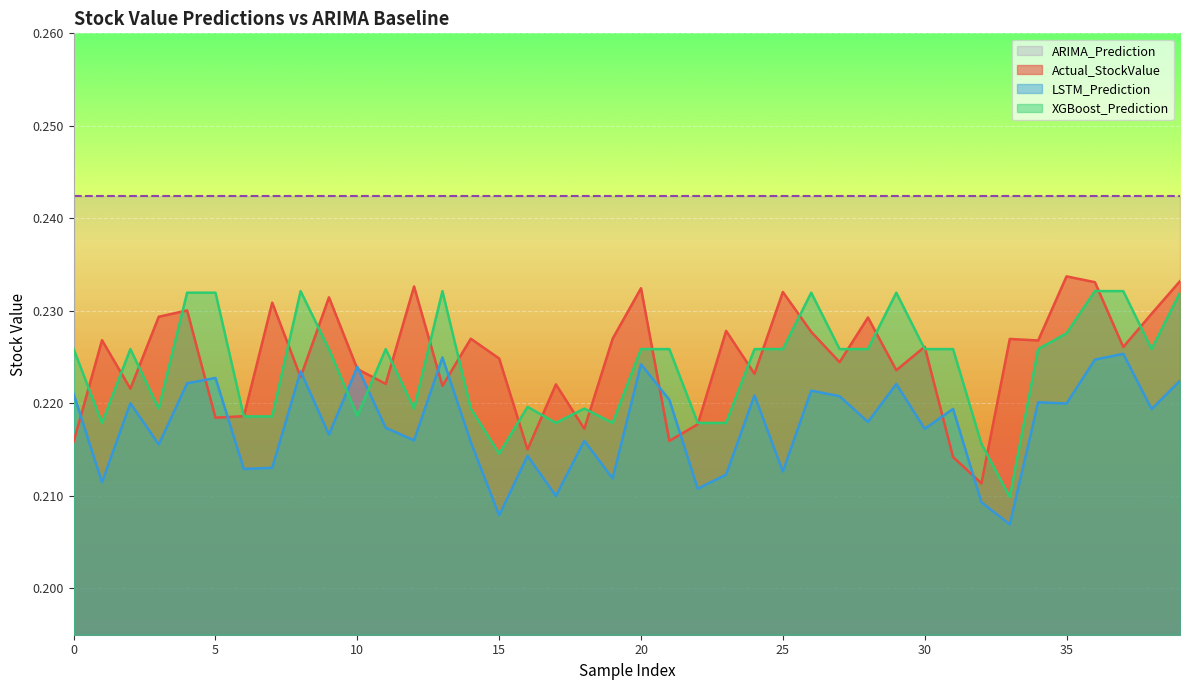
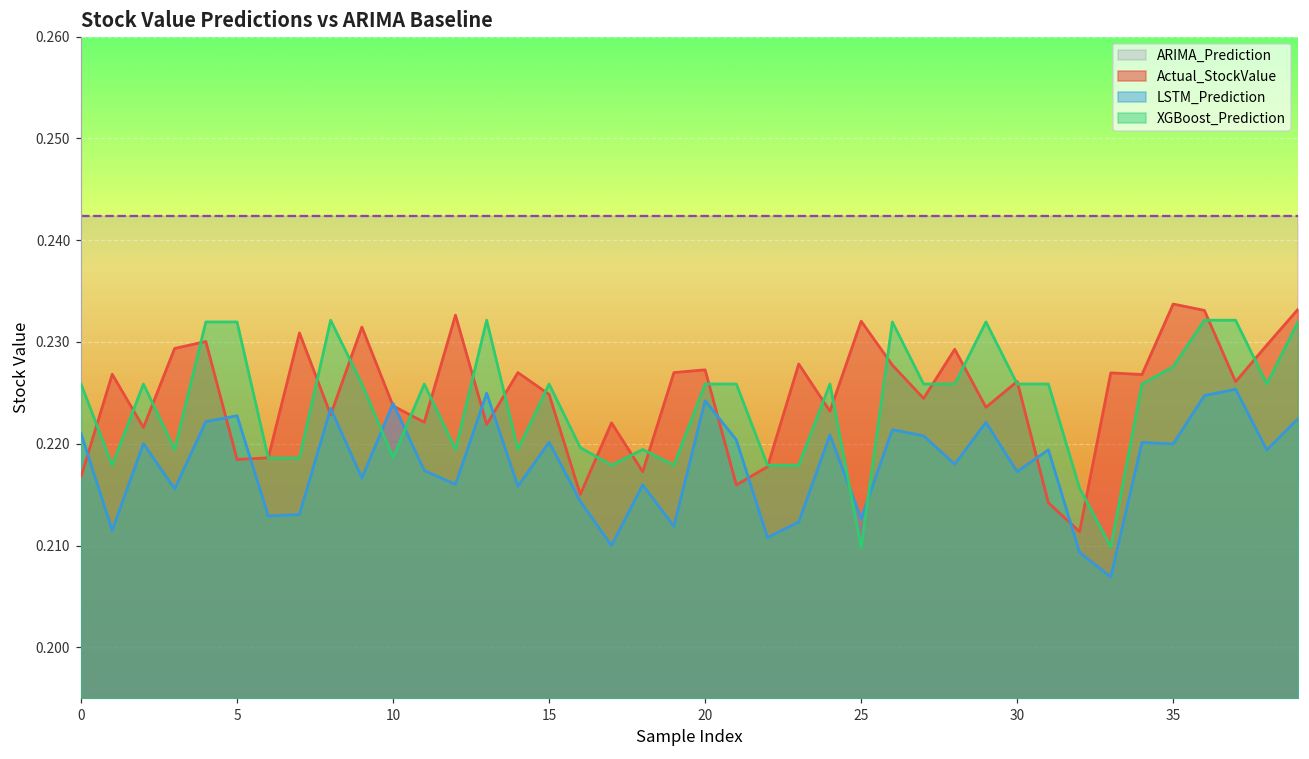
Actual_StockValue, 0: 0.216 -> 0.217
LSTM_Prediction, 15: 0.208 -> 0.220
XGBoost_Prediction, 15: 0.215 -> 0.226
Actual_StockValue, 20: 0.232 -> 0.227
XGBoost_Prediction, 25: 0.226 -> 0.210
